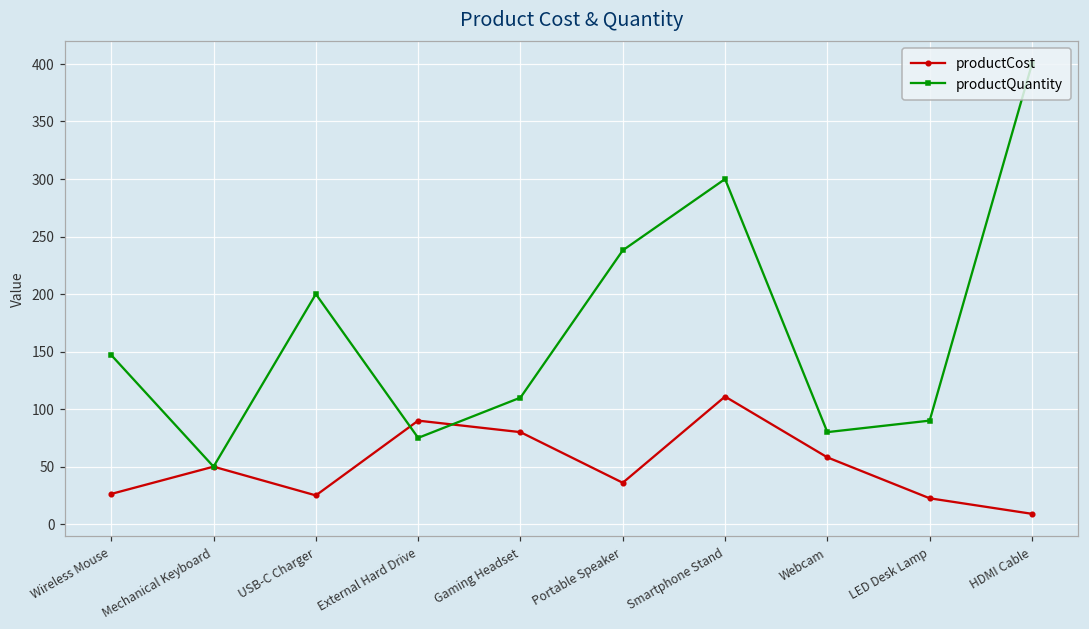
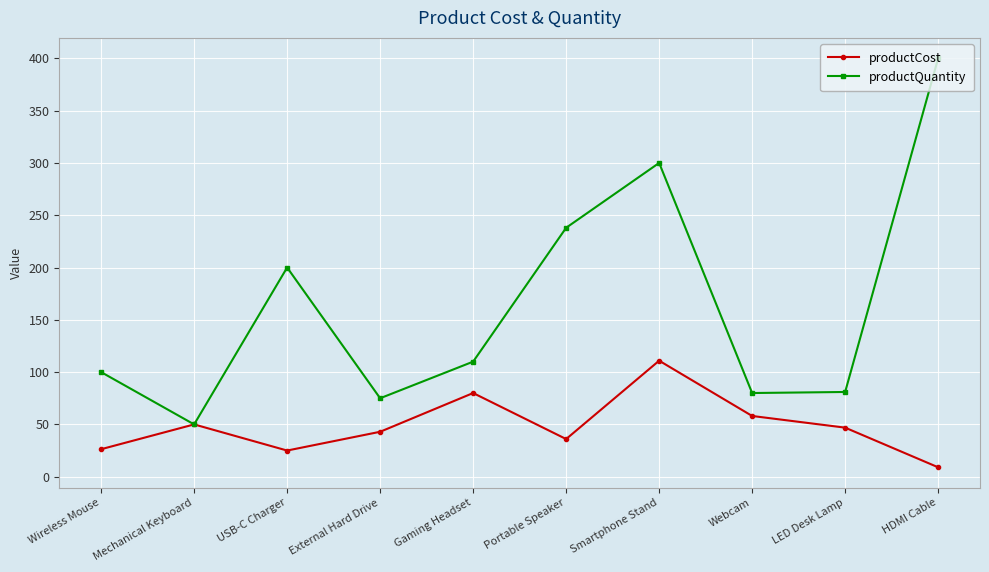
productQuantity, Wireless Mouse: 147 -> 100
productCost, External Hard Drive: 90 -> 43
productCost, LED Desk Lamp: 23 -> 47
productQuantity, LED Desk Lamp: 90 -> 81
